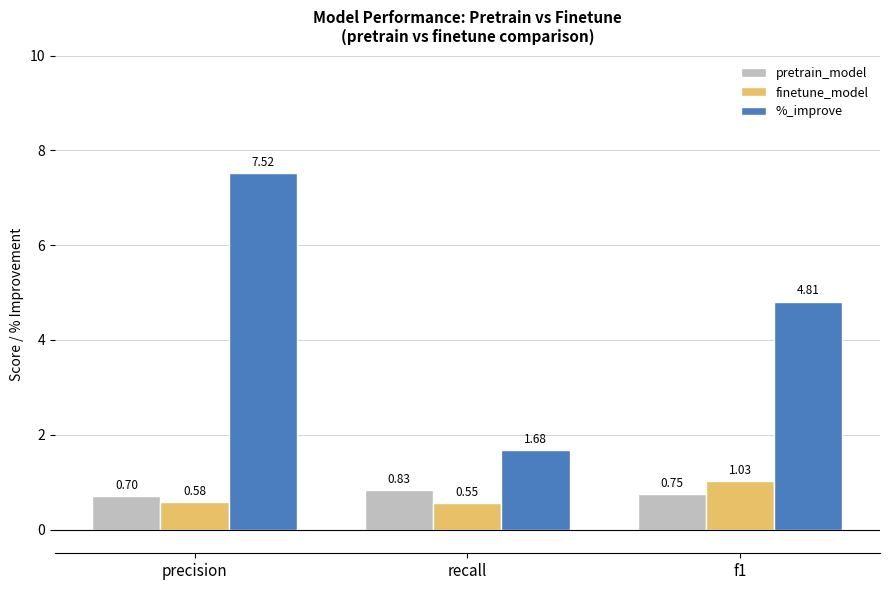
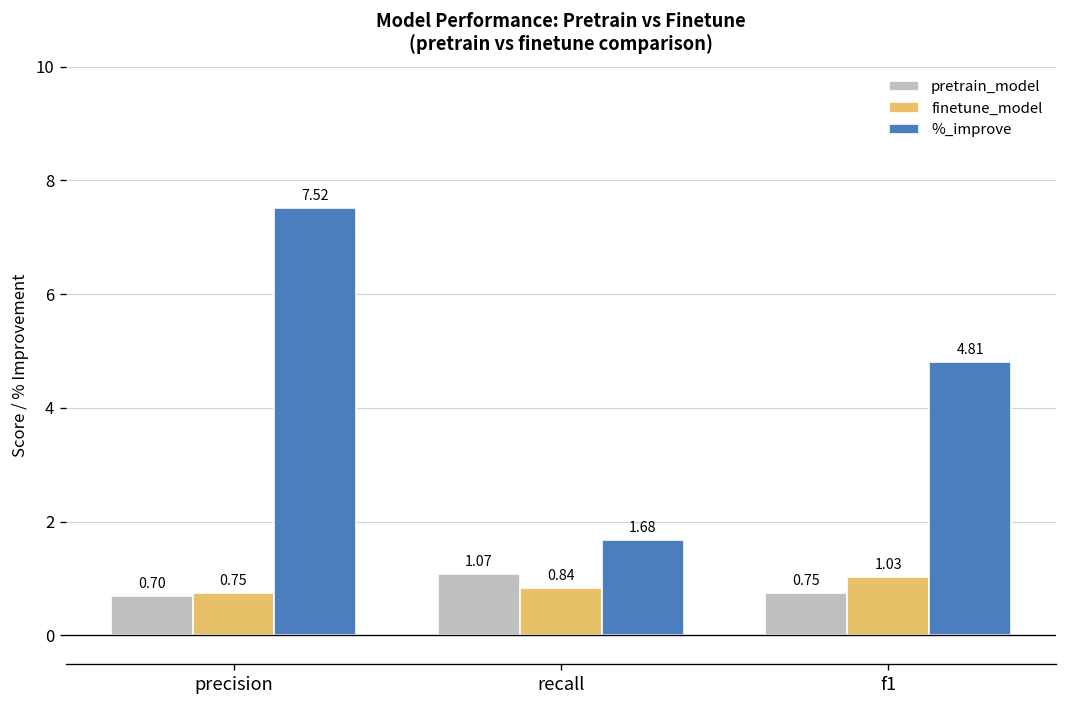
finetune_model, precision: 0.58 -> 0.75
pretrain_model, recall: 0.83 -> 1.07
finetune_model, recall: 0.55 -> 0.84
